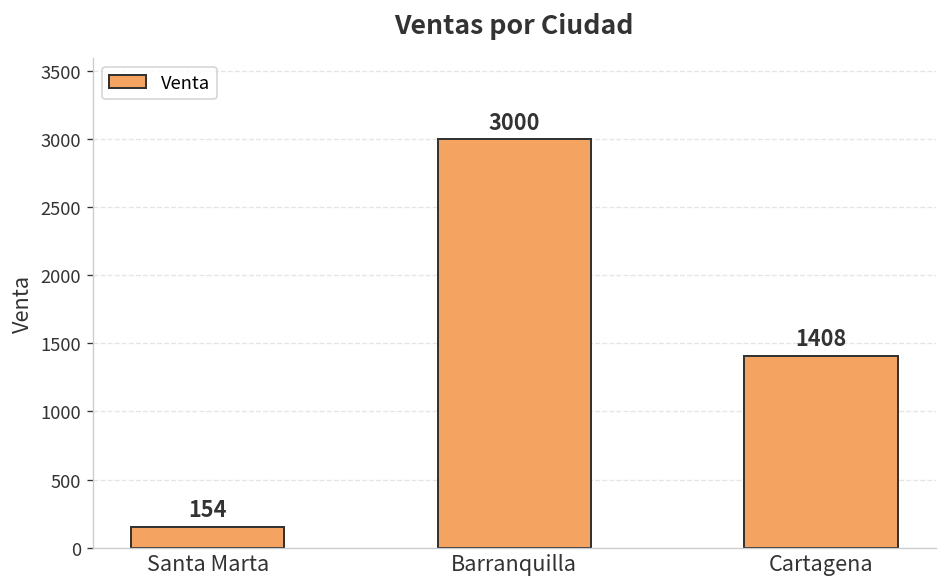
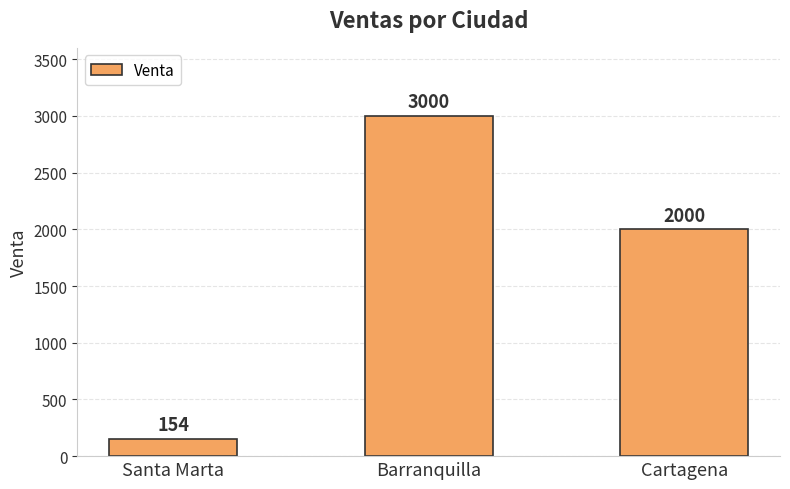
Cartagena: 1408 -> 2000
